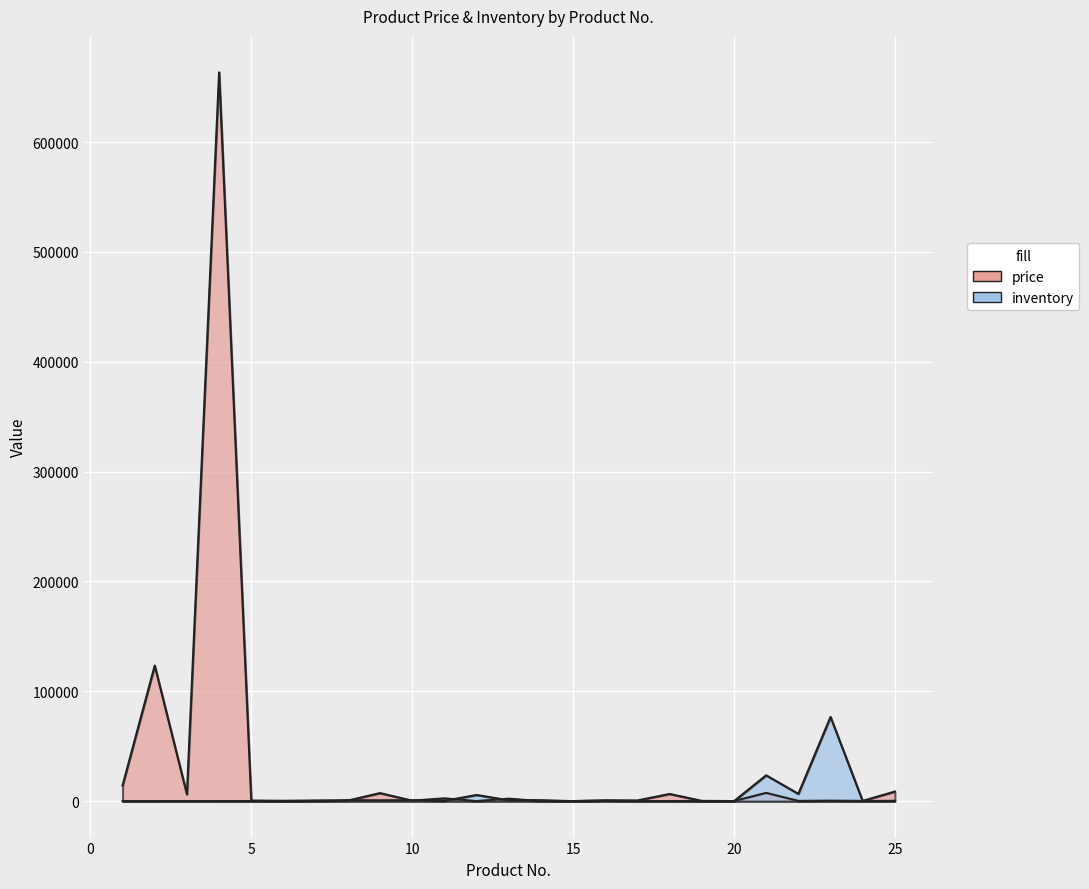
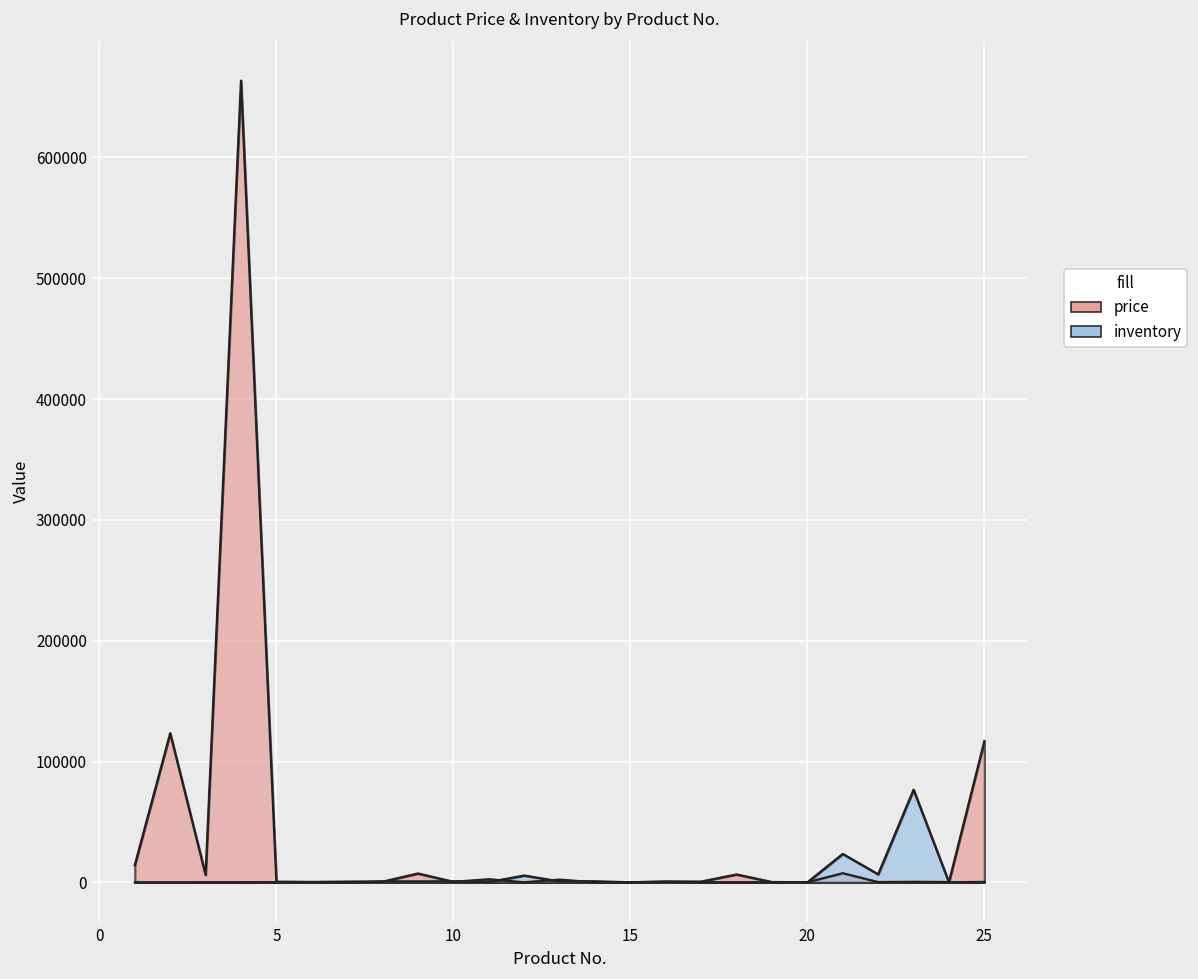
price, 25: 9000 -> 117000
